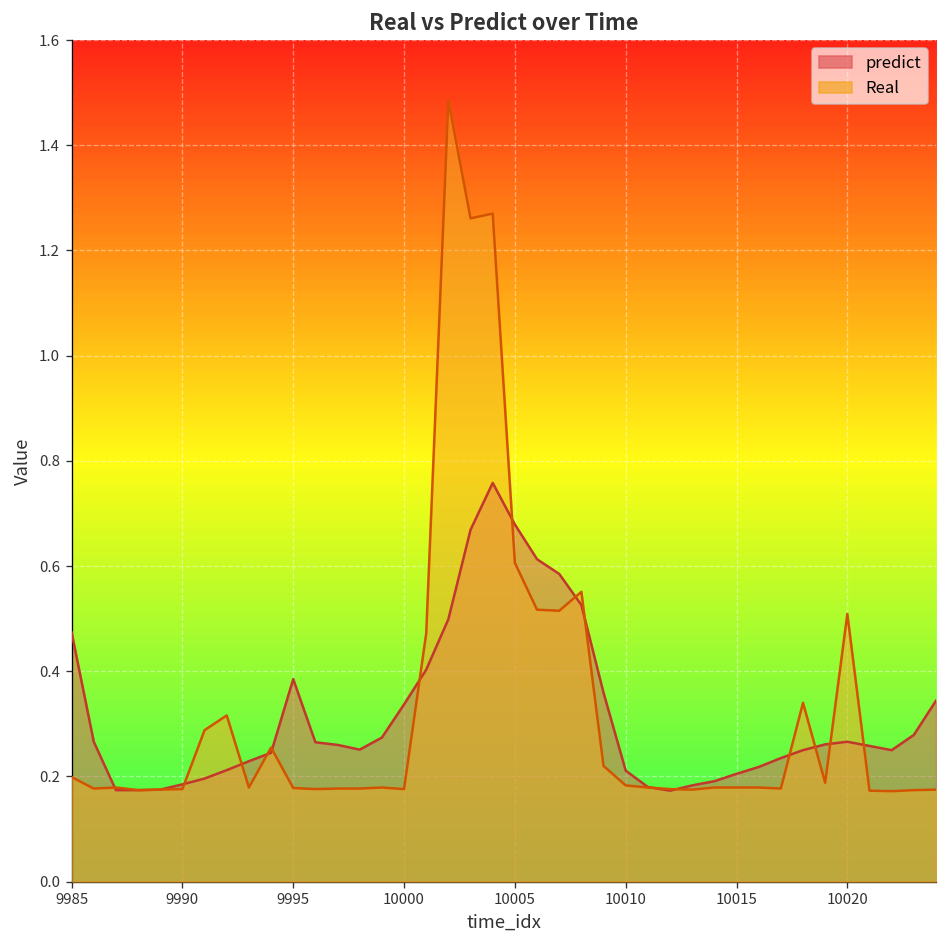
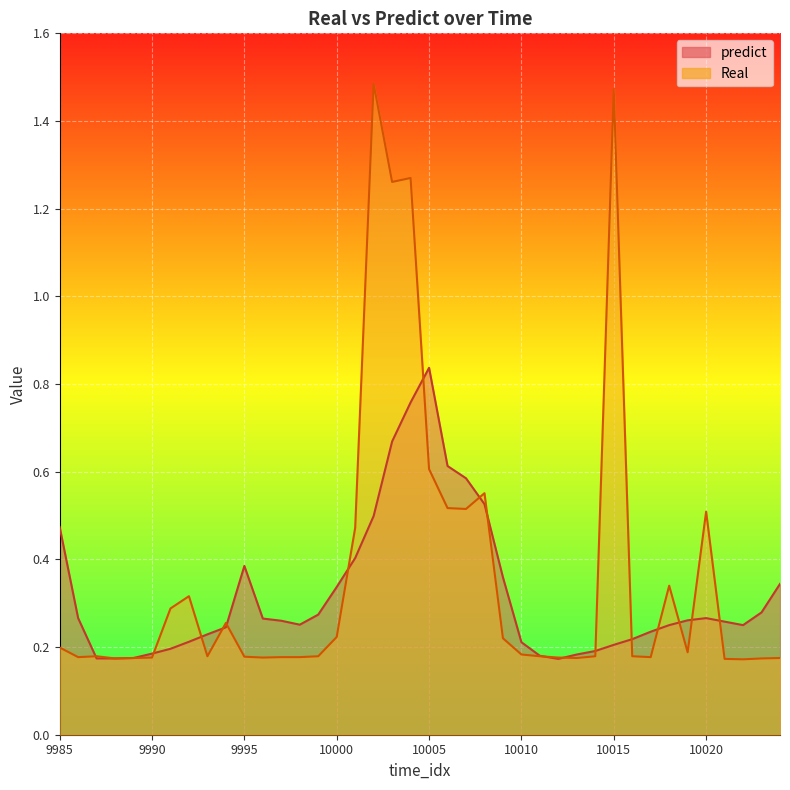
Real, 10000: 0.18 -> 0.22
predict, 10005: 0.68 -> 0.84
Real, 10015: 0.18 -> 1.47
